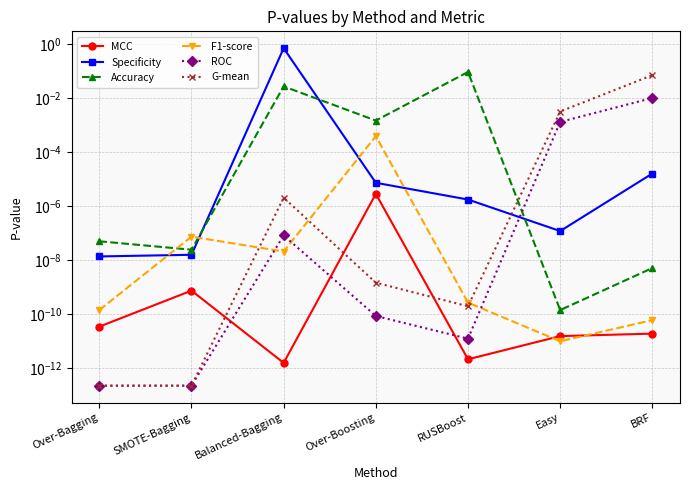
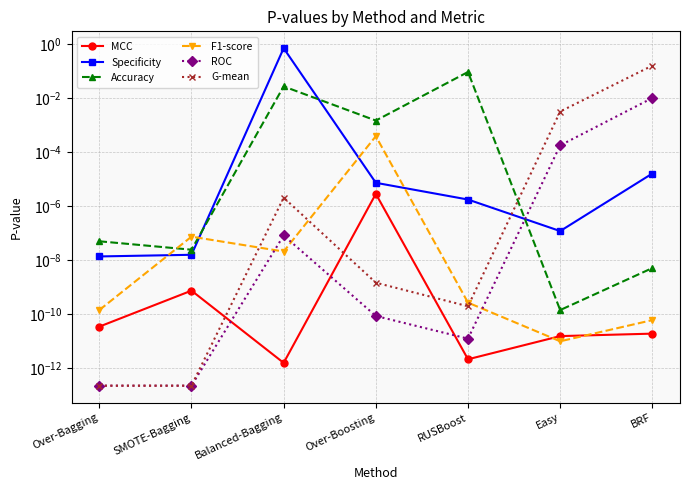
ROC, Easy: 0.001 -> 0.0002
G-mean, BRF: 0.07 -> 0.2
